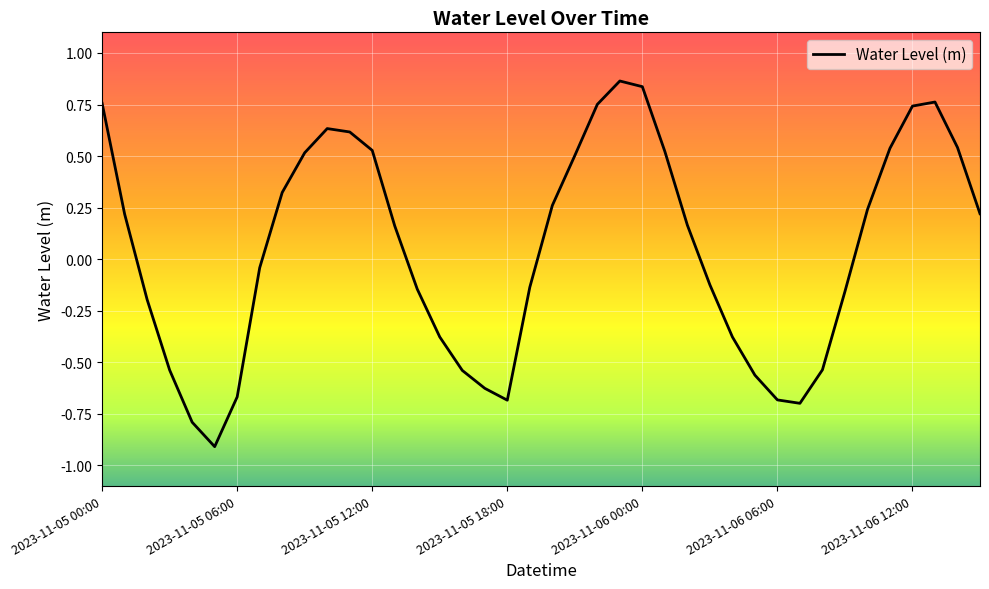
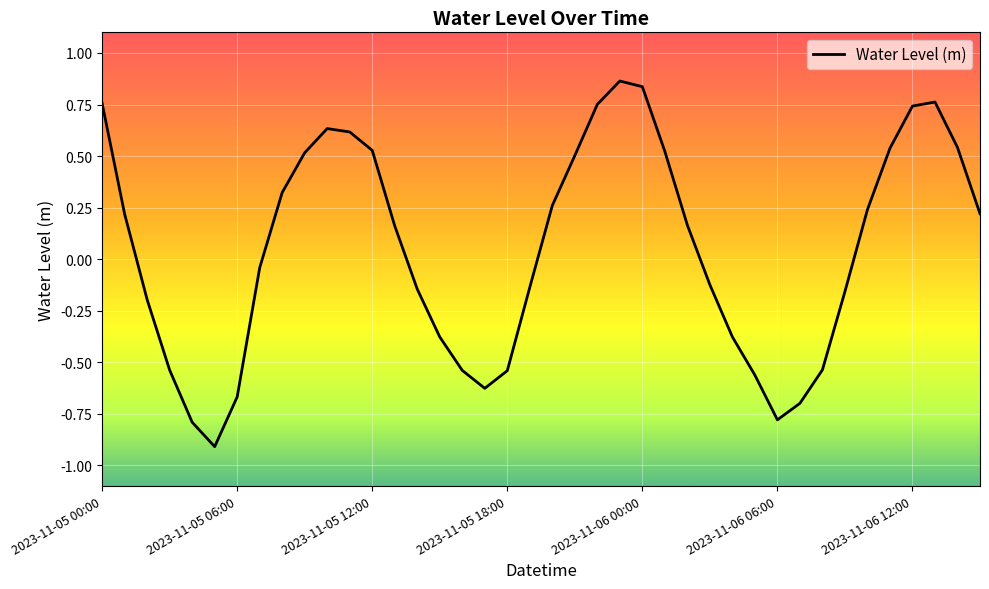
2023-11-05 18:00: -0.68 -> -0.54
2023-11-06 06:00: -0.68 -> -0.78
